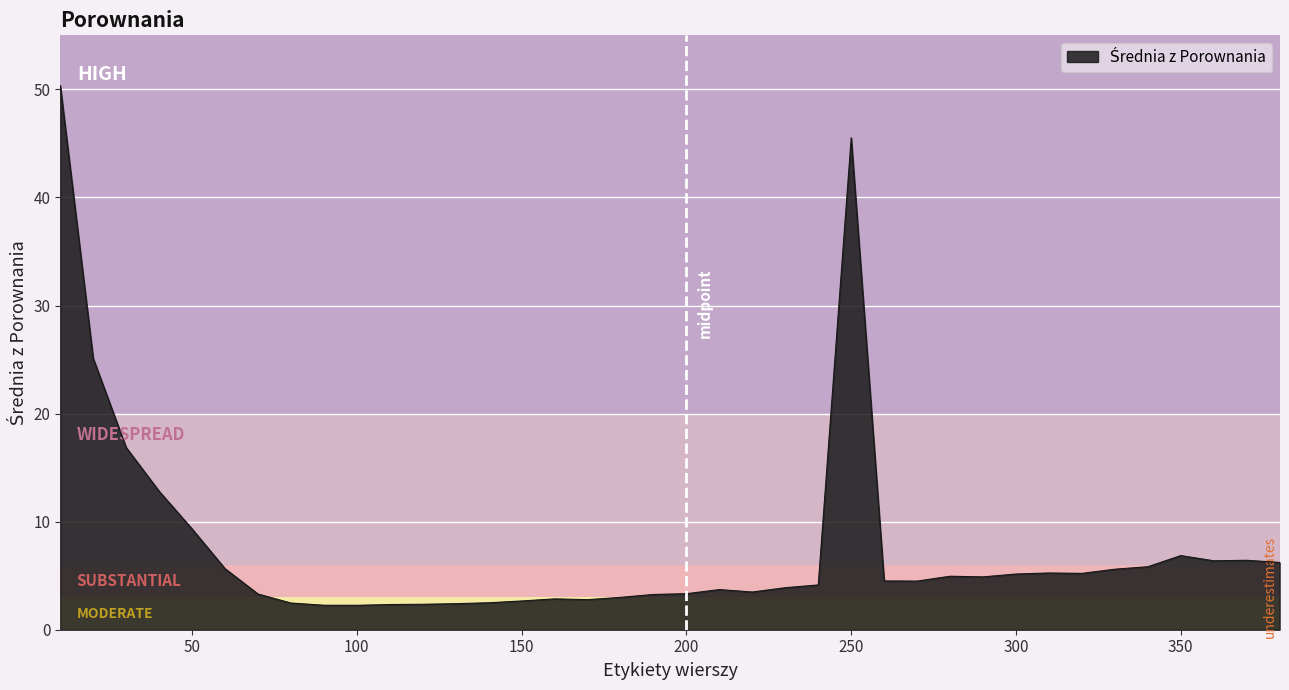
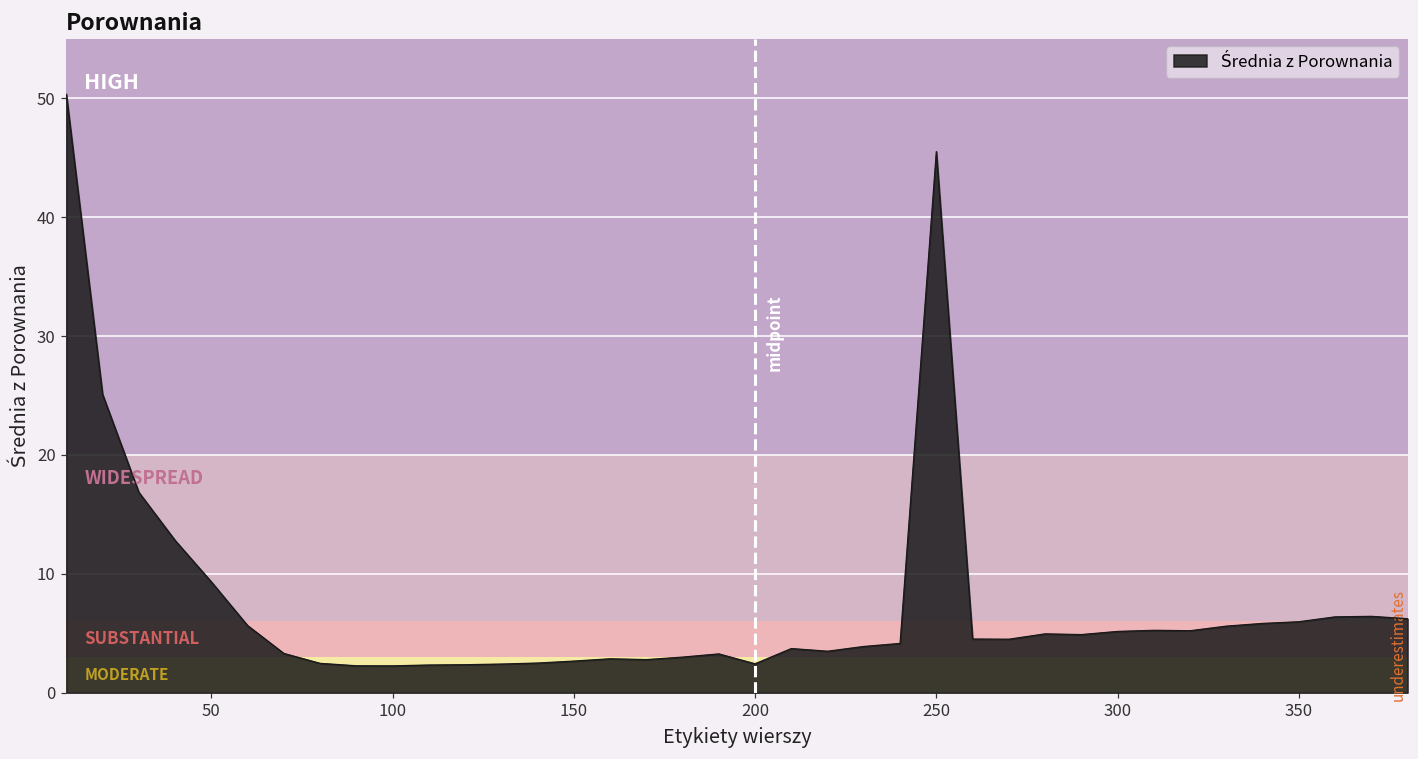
200: 3.3 -> 2.4
350: 6.9 -> 6.0
